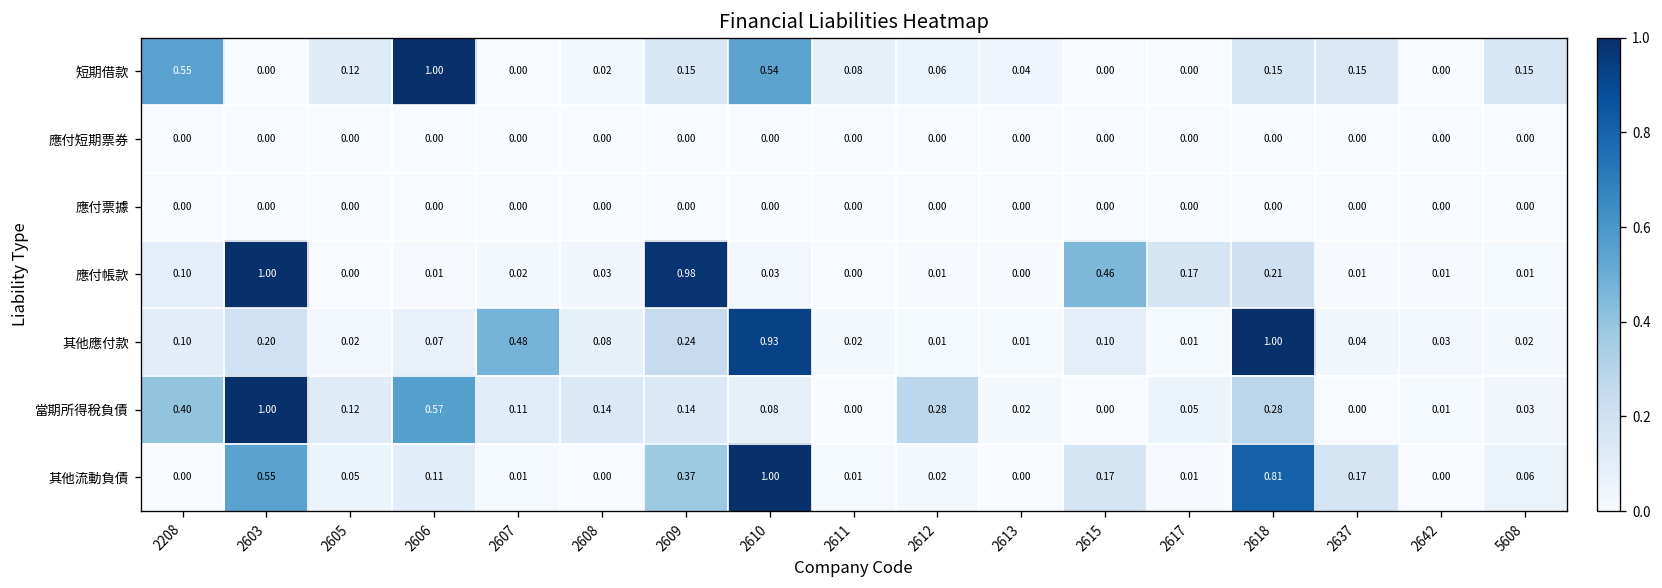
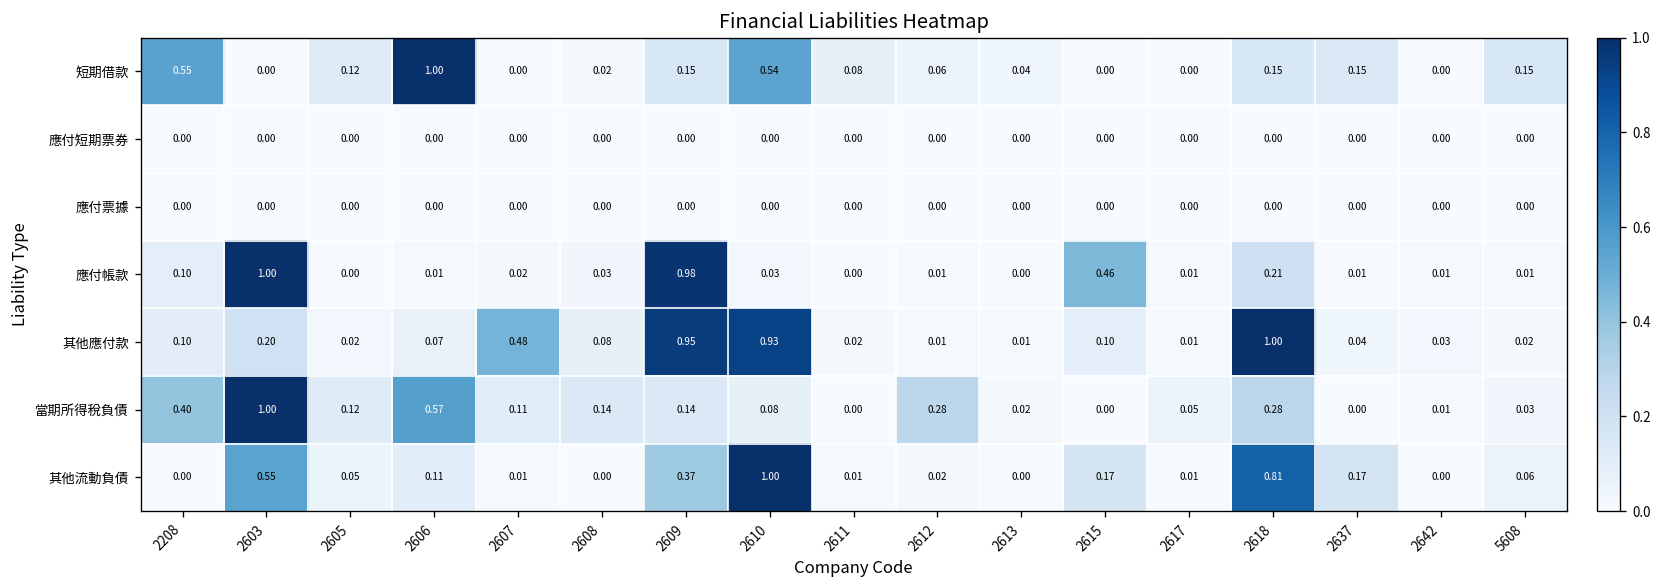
應付帳款, 2617: 0.17 -> 0.01
其他應付款, 2609: 0.24 -> 0.95
